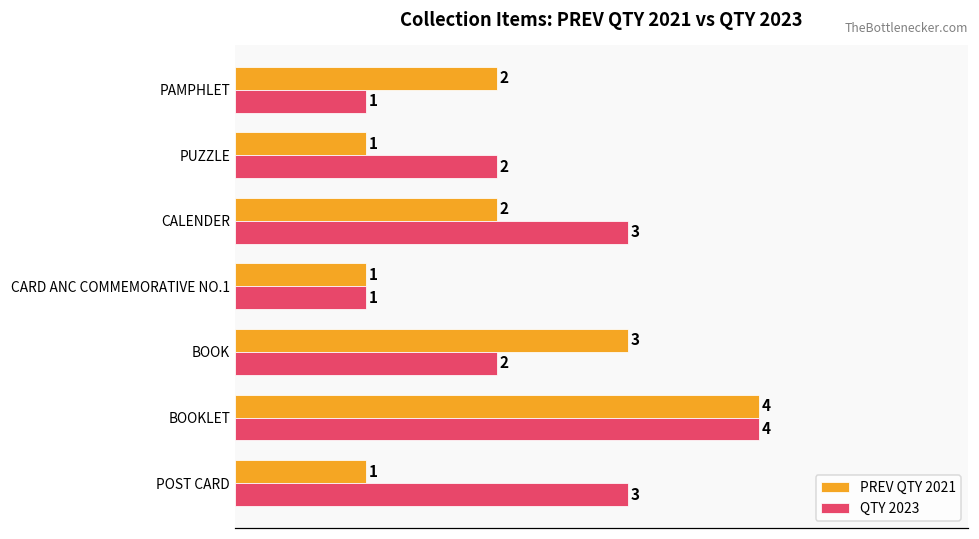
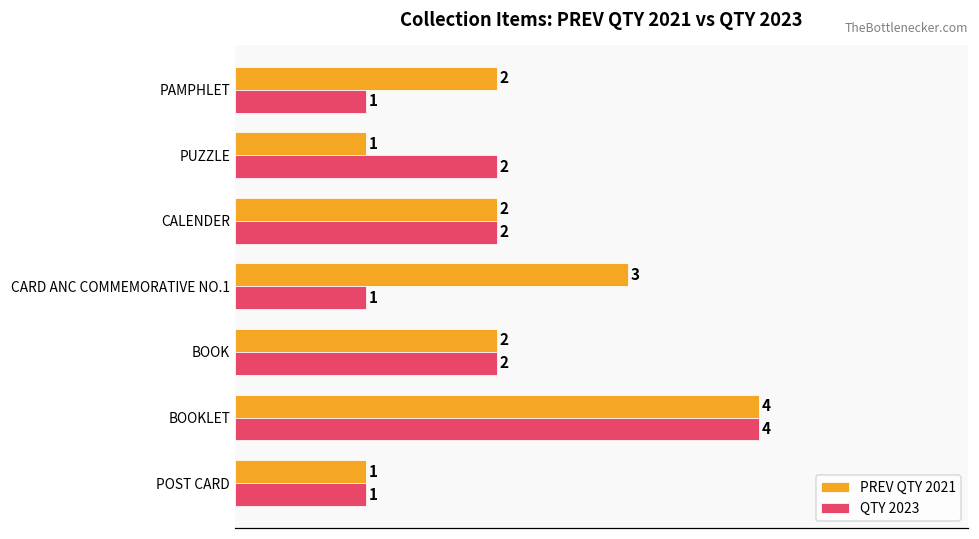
QTY 2023, CALENDER: 3 -> 2
PREV QTY 2021, CARD ANC COMMEMORATIVE NO.1: 1 -> 3
PREV QTY 2021, BOOK: 3 -> 2
QTY 2023, POST CARD: 3 -> 1
